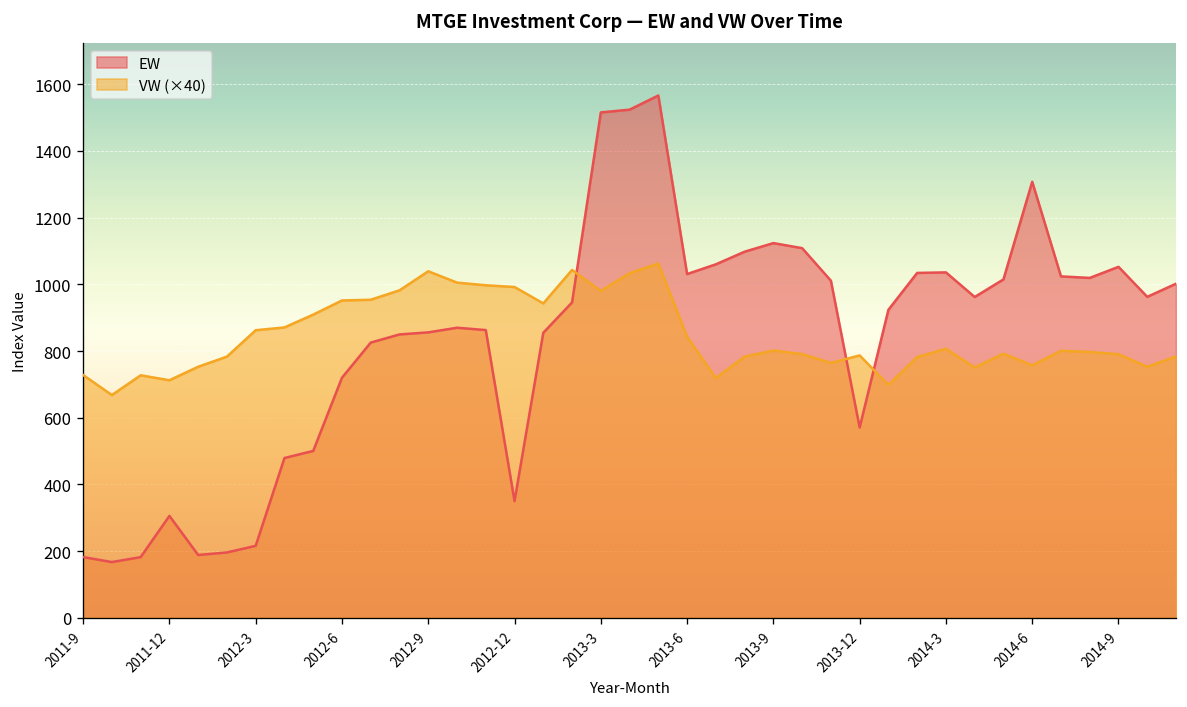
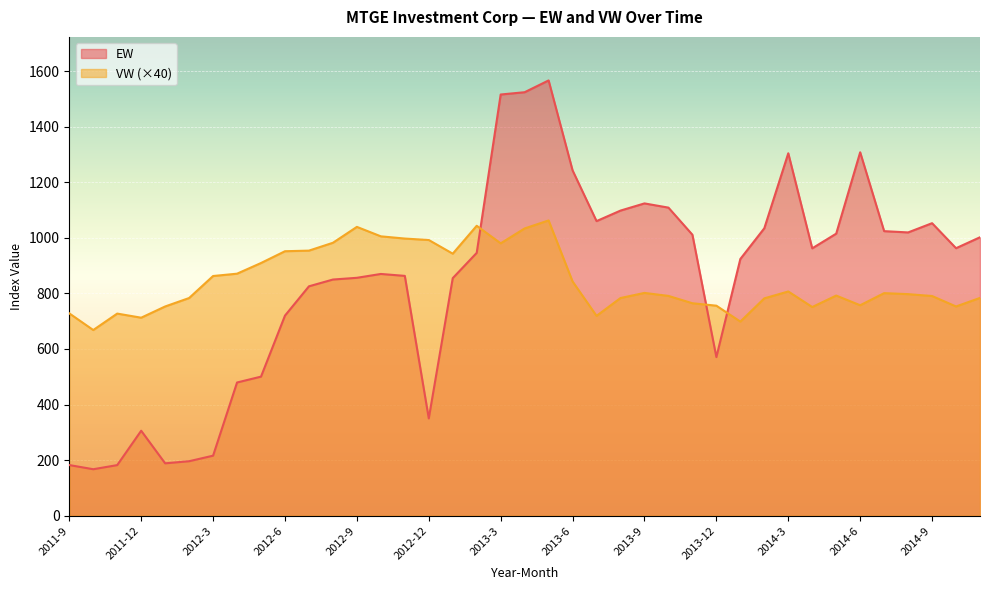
EW, 2013-6: 1030 -> 1240
VW (×40), 2013-12: 790 -> 760
EW, 2014-3: 1040 -> 1300
